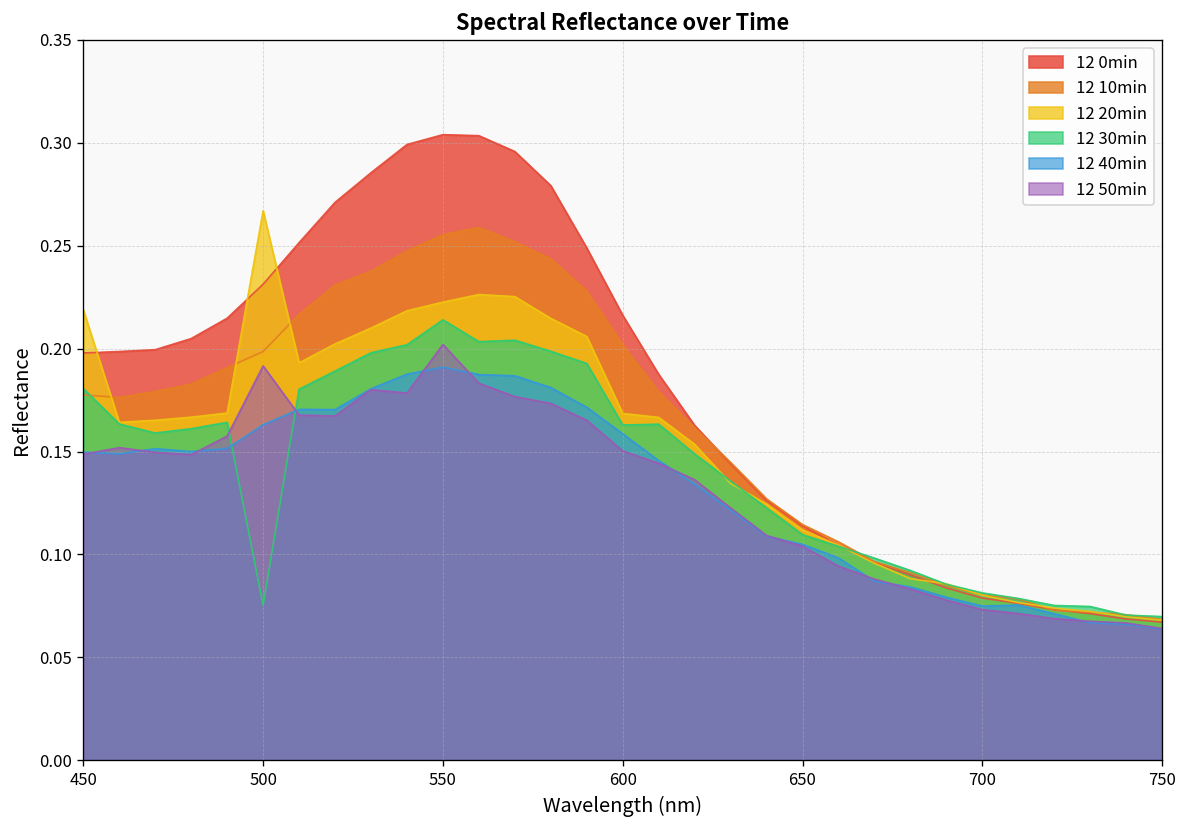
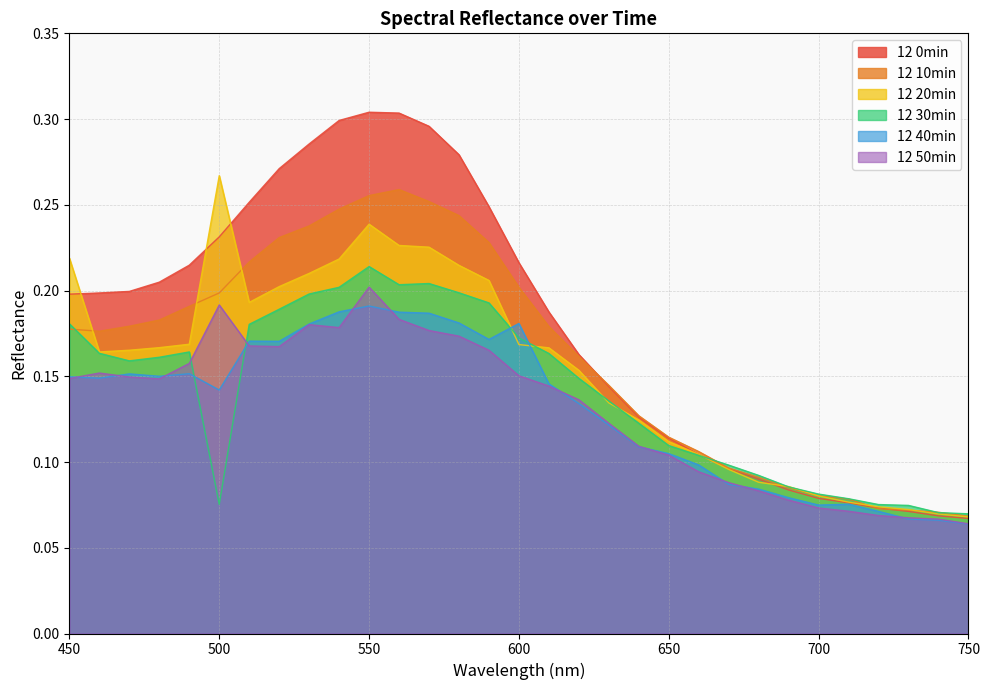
12 40min, 500: 0.163 -> 0.142
12 20min, 550: 0.223 -> 0.239
12 30min, 600: 0.163 -> 0.172
12 40min, 600: 0.159 -> 0.181
